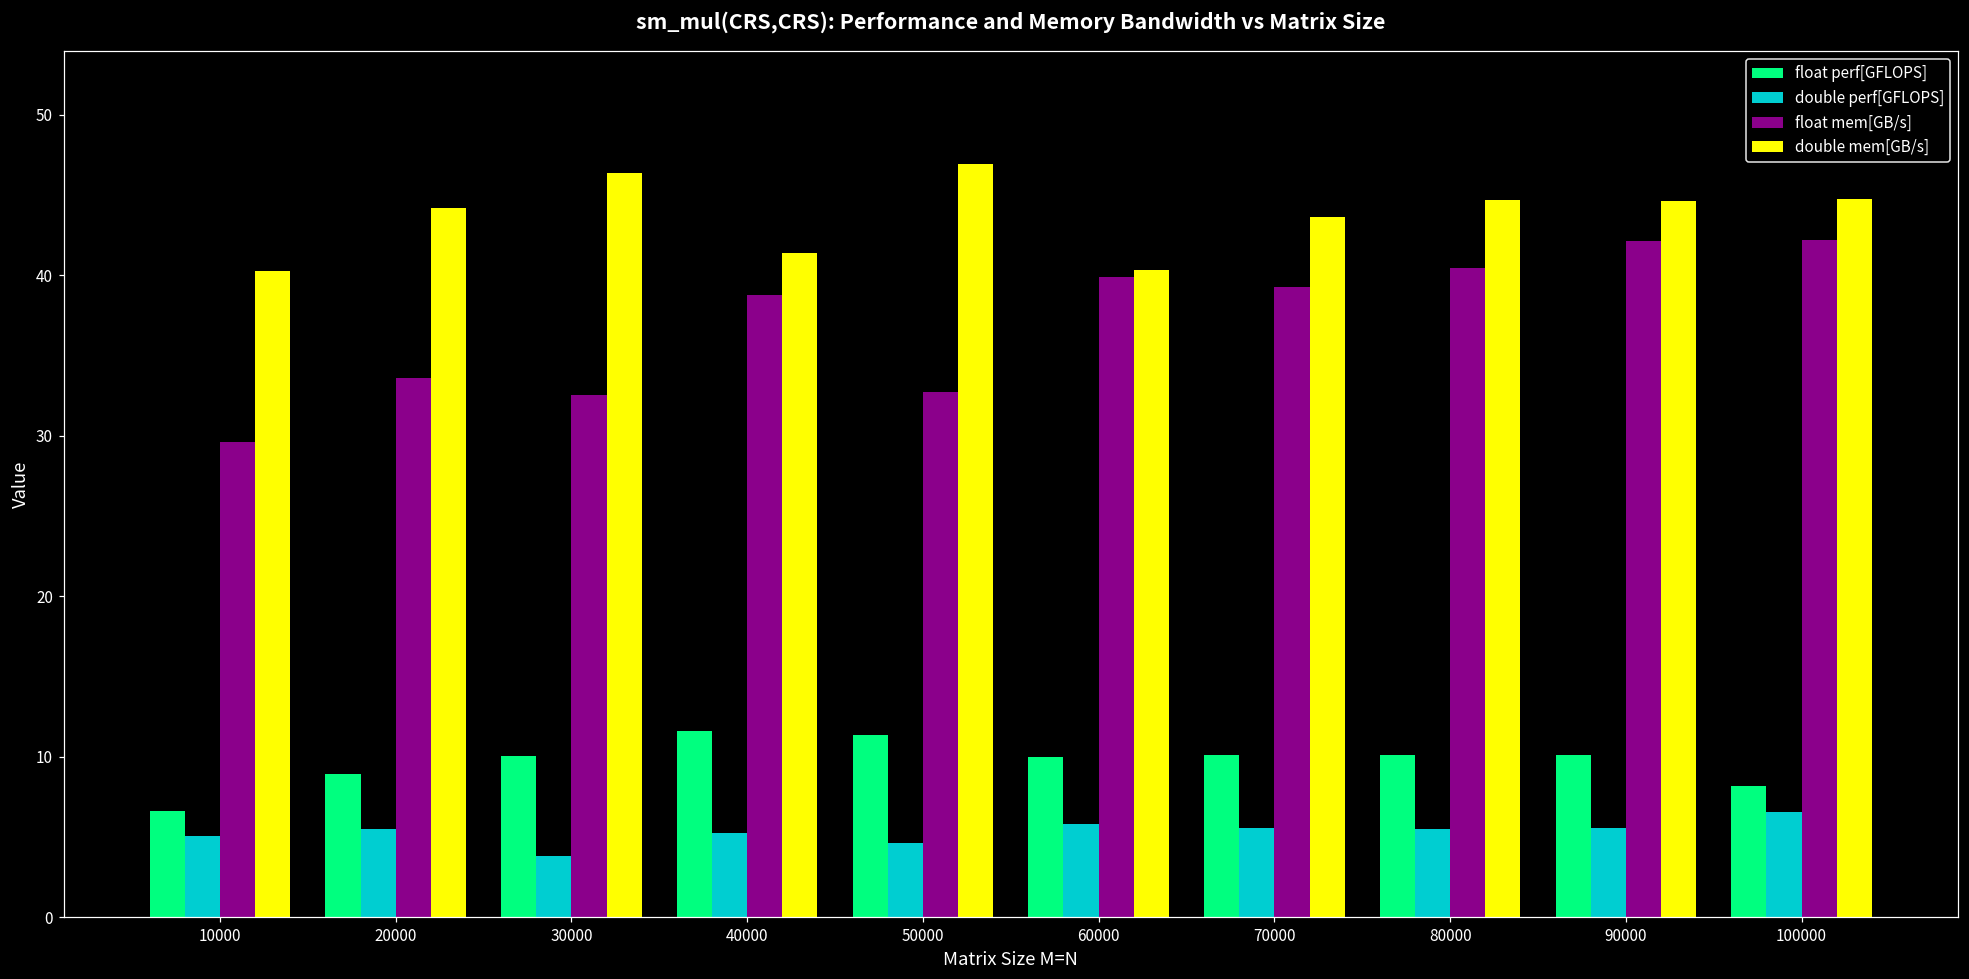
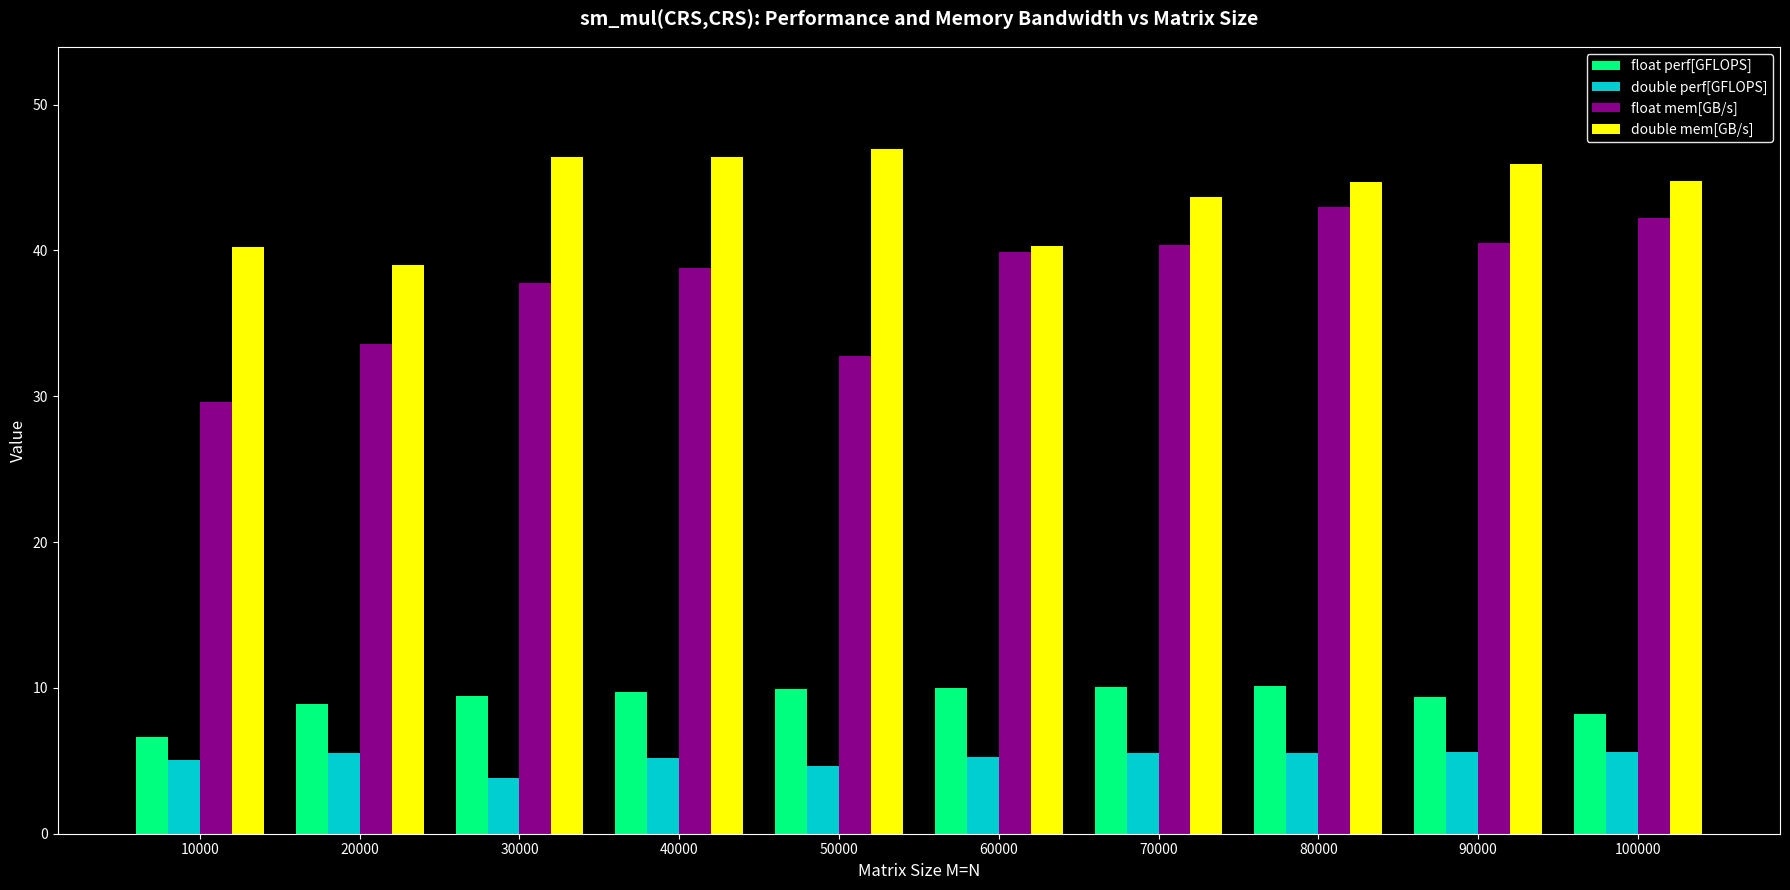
double mem[GB/s], 20000: 44.2 -> 39.0
float perf[GFLOPS], 30000: 10.0 -> 9.4
float mem[GB/s], 30000: 32.5 -> 37.7
float perf[GFLOPS], 40000: 11.6 -> 9.7
double mem[GB/s], 40000: 41.4 -> 46.4
float perf[GFLOPS], 50000: 11.4 -> 9.9
double perf[GFLOPS], 60000: 5.8 -> 5.2
float mem[GB/s], 70000: 39.3 -> 40.3
float mem[GB/s], 80000: 40.5 -> 43.0
float perf[GFLOPS], 90000: 10.1 -> 9.4
float mem[GB/s], 90000: 42.1 -> 40.5
double mem[GB/s], 90000: 44.6 -> 45.9
double perf[GFLOPS], 100000: 6.5 -> 5.6
